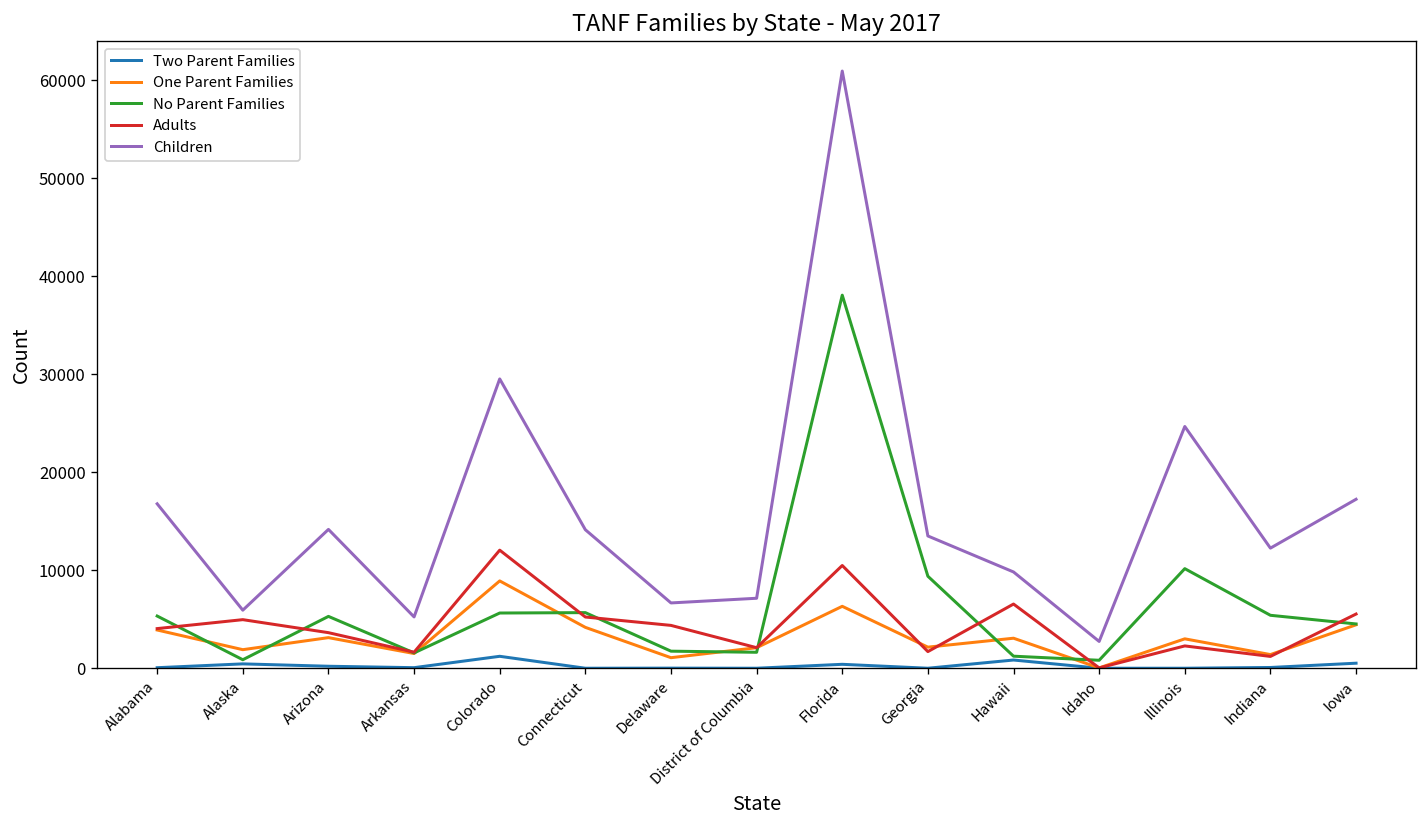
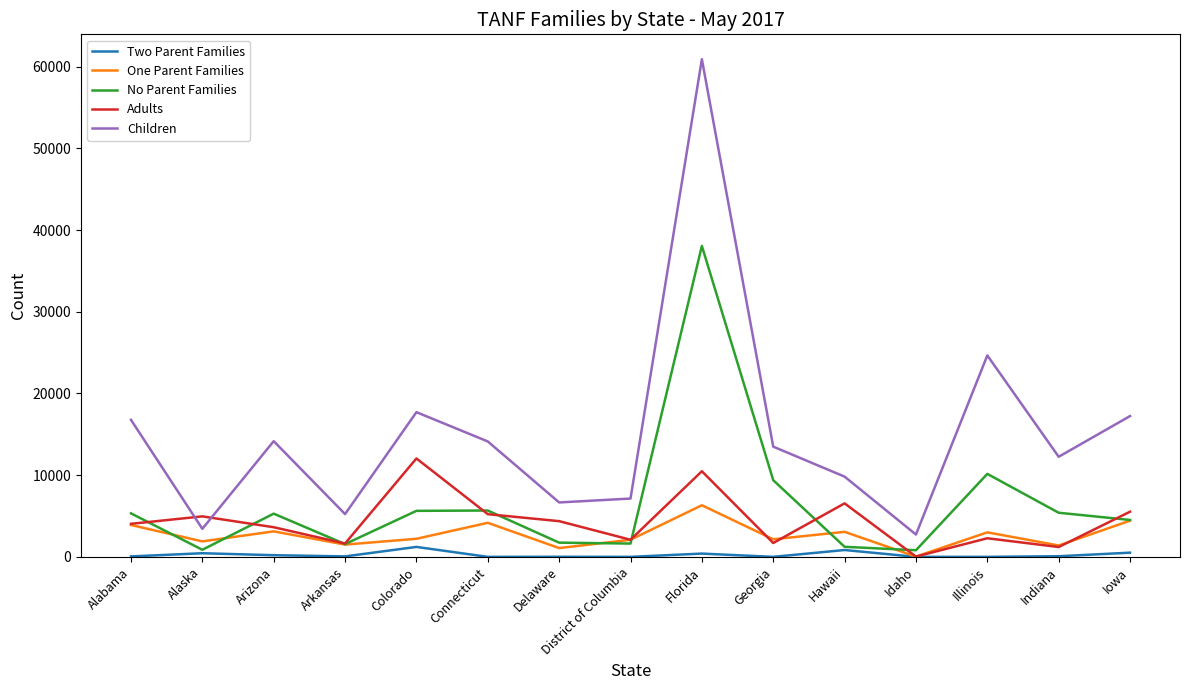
Children, Alaska: 6000 -> 3000
One Parent Families, Colorado: 9000 -> 2000
Children, Colorado: 30000 -> 18000
